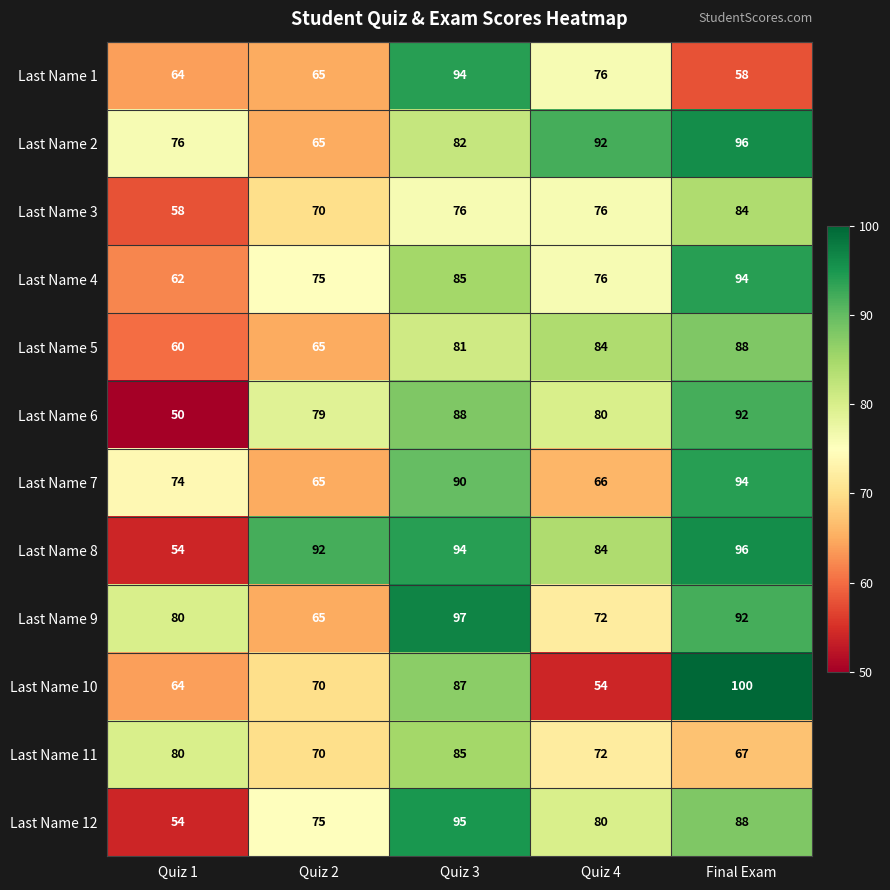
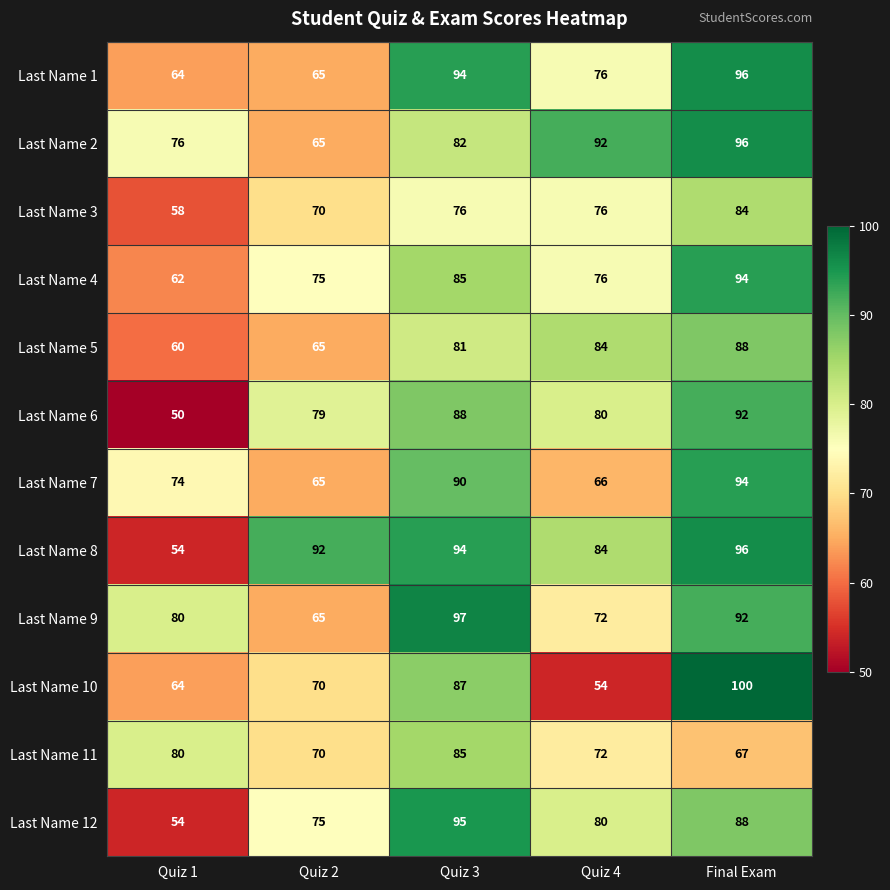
Last Name 1, Final Exam: 58 -> 96
